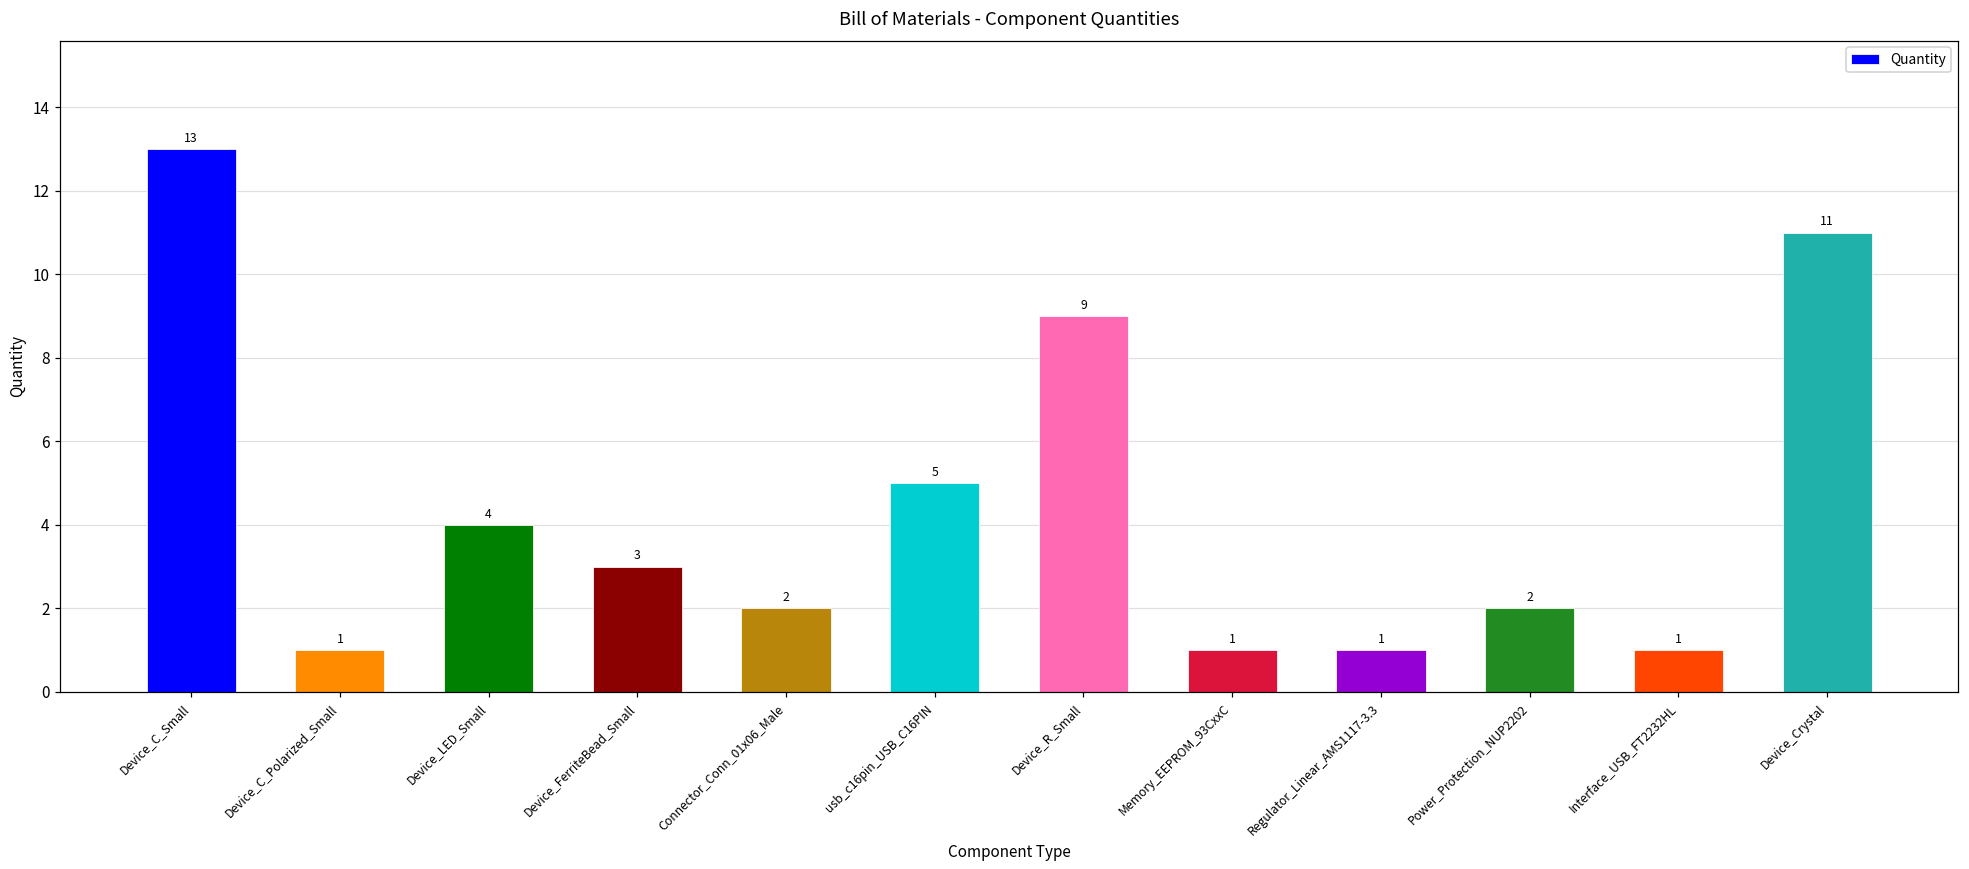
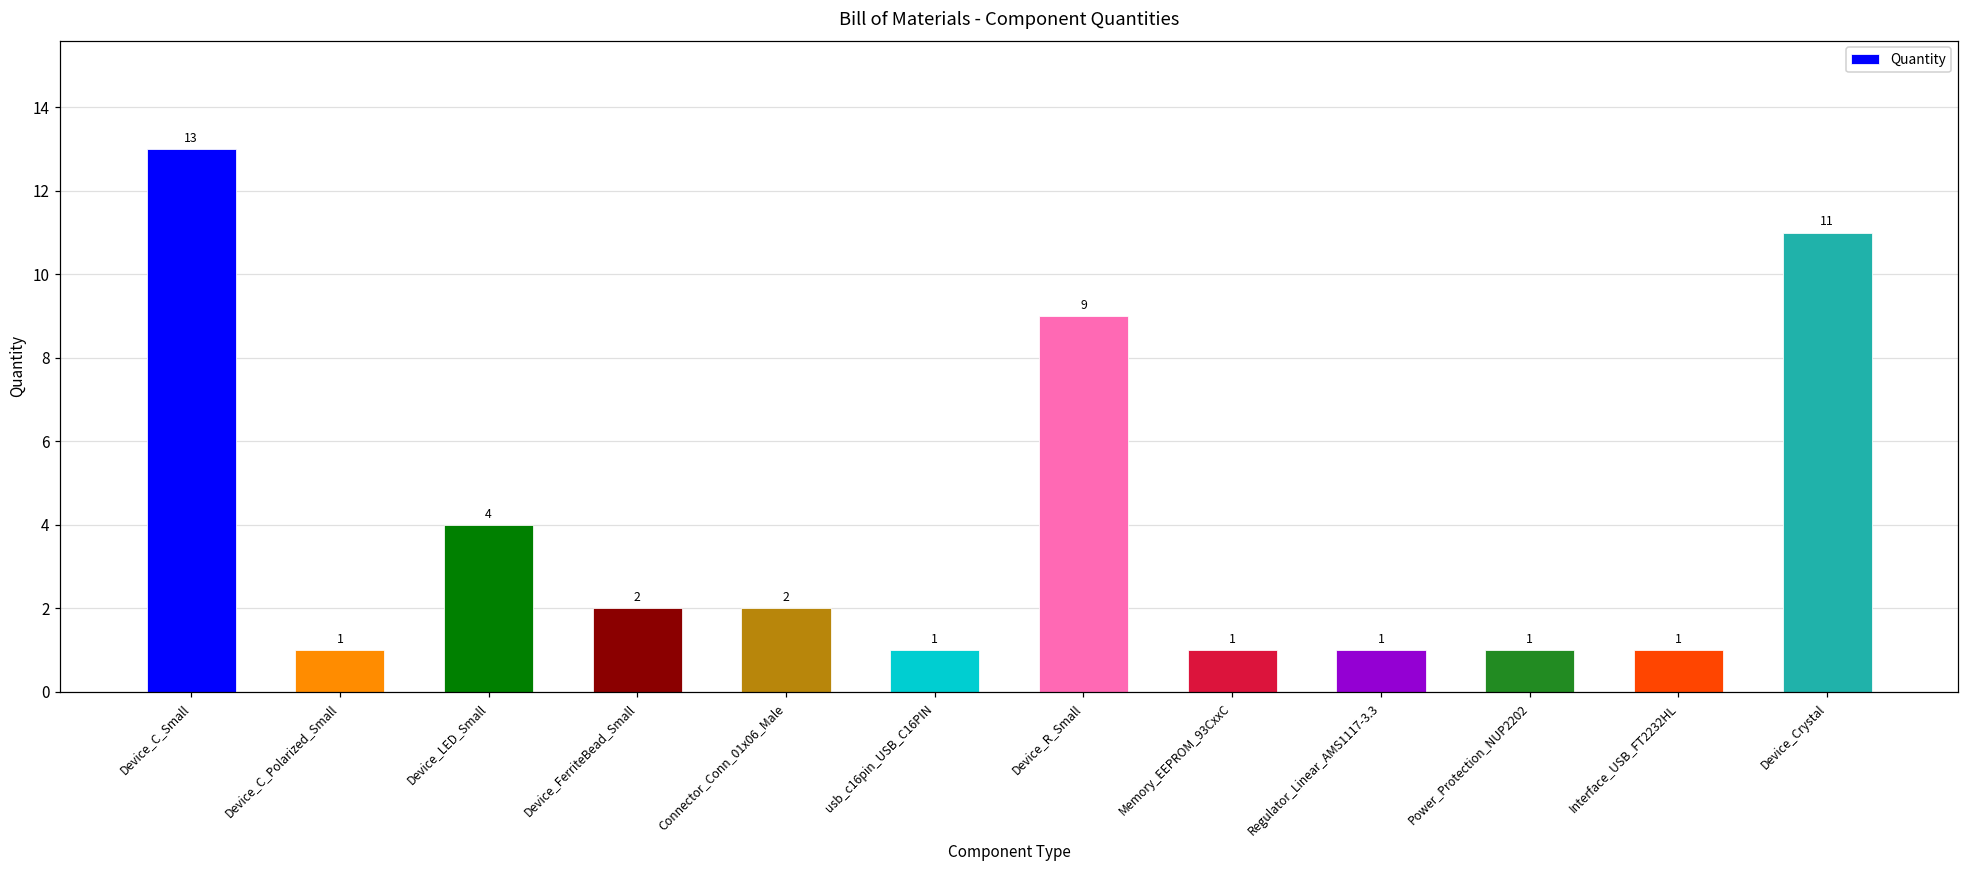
Device_FerriteBead_Small: 3 -> 2
usb_c16pin_USB_C16PIN: 5 -> 1
Power_Protection_NUP2202: 2 -> 1
